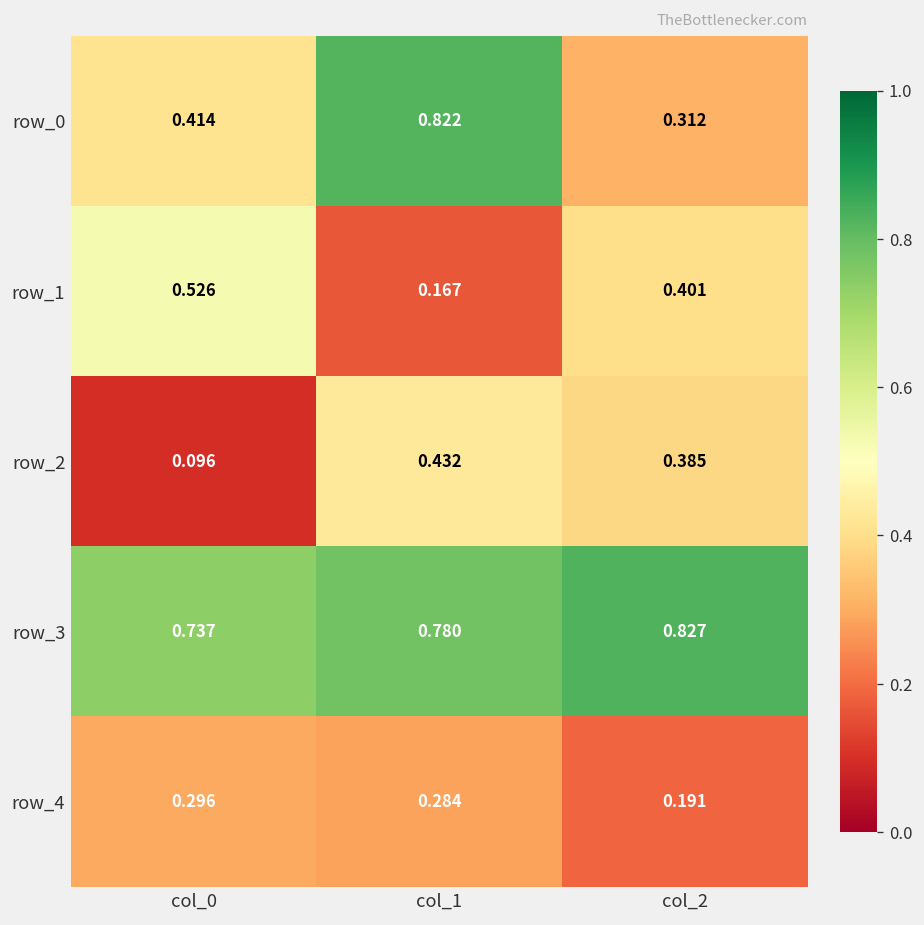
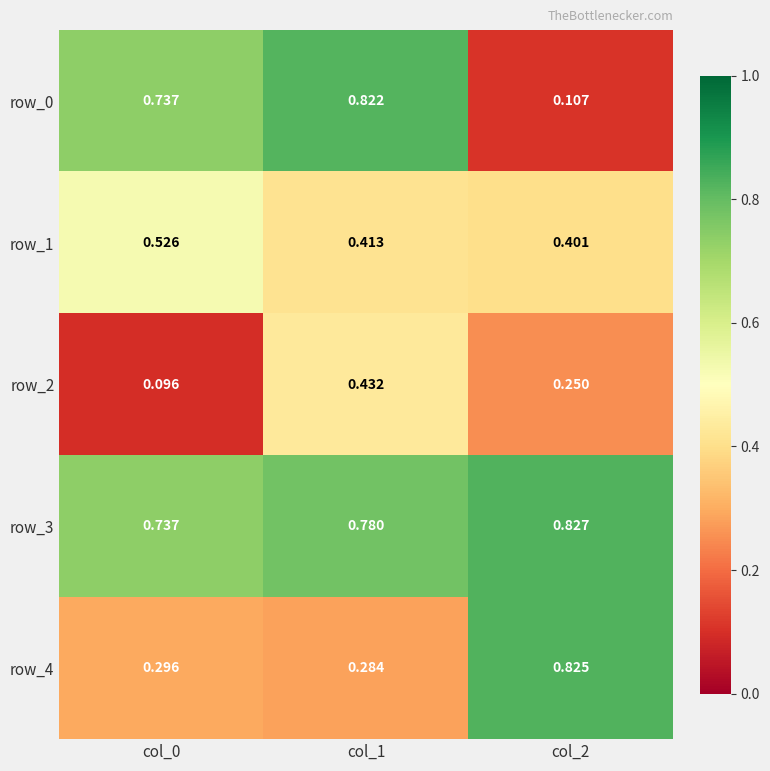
row_0, col_0: 0.414 -> 0.737
row_0, col_2: 0.312 -> 0.107
row_1, col_1: 0.167 -> 0.413
row_2, col_2: 0.385 -> 0.250
row_4, col_2: 0.191 -> 0.825
